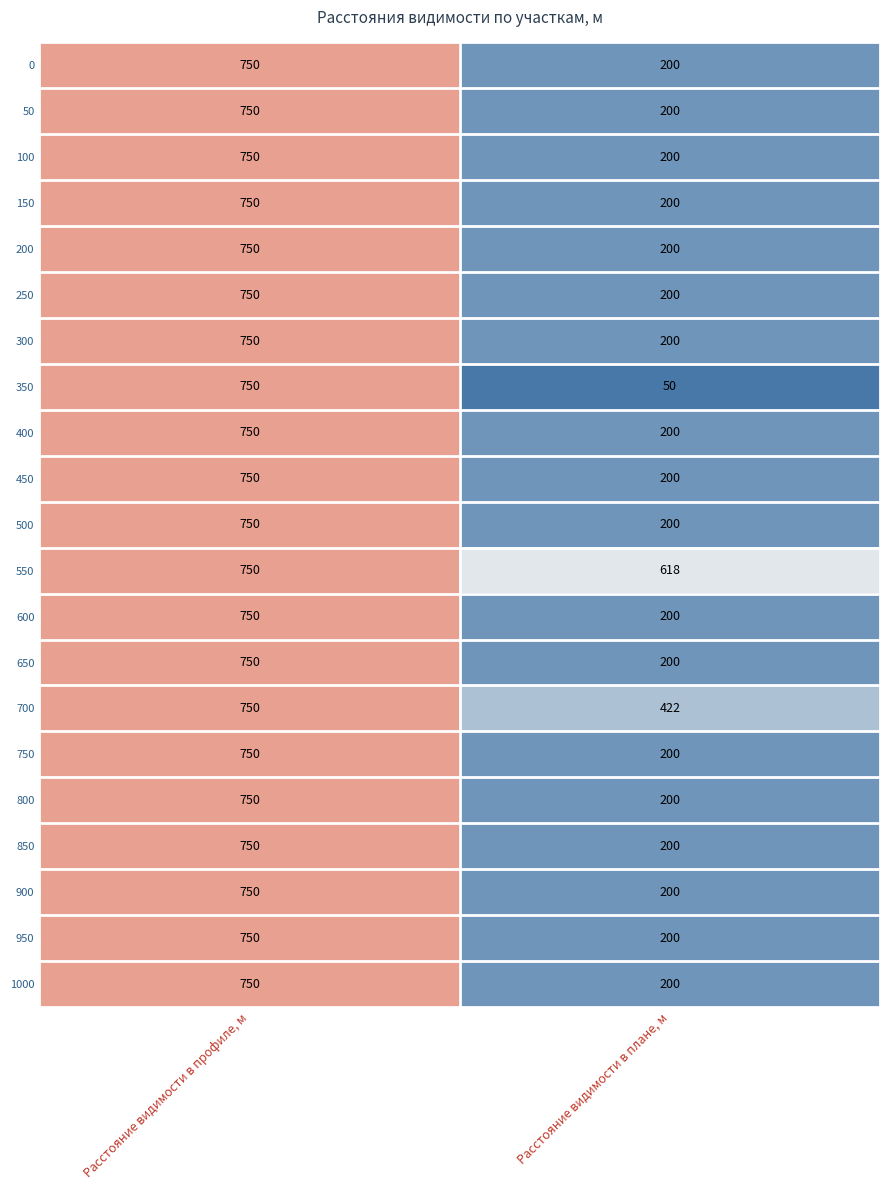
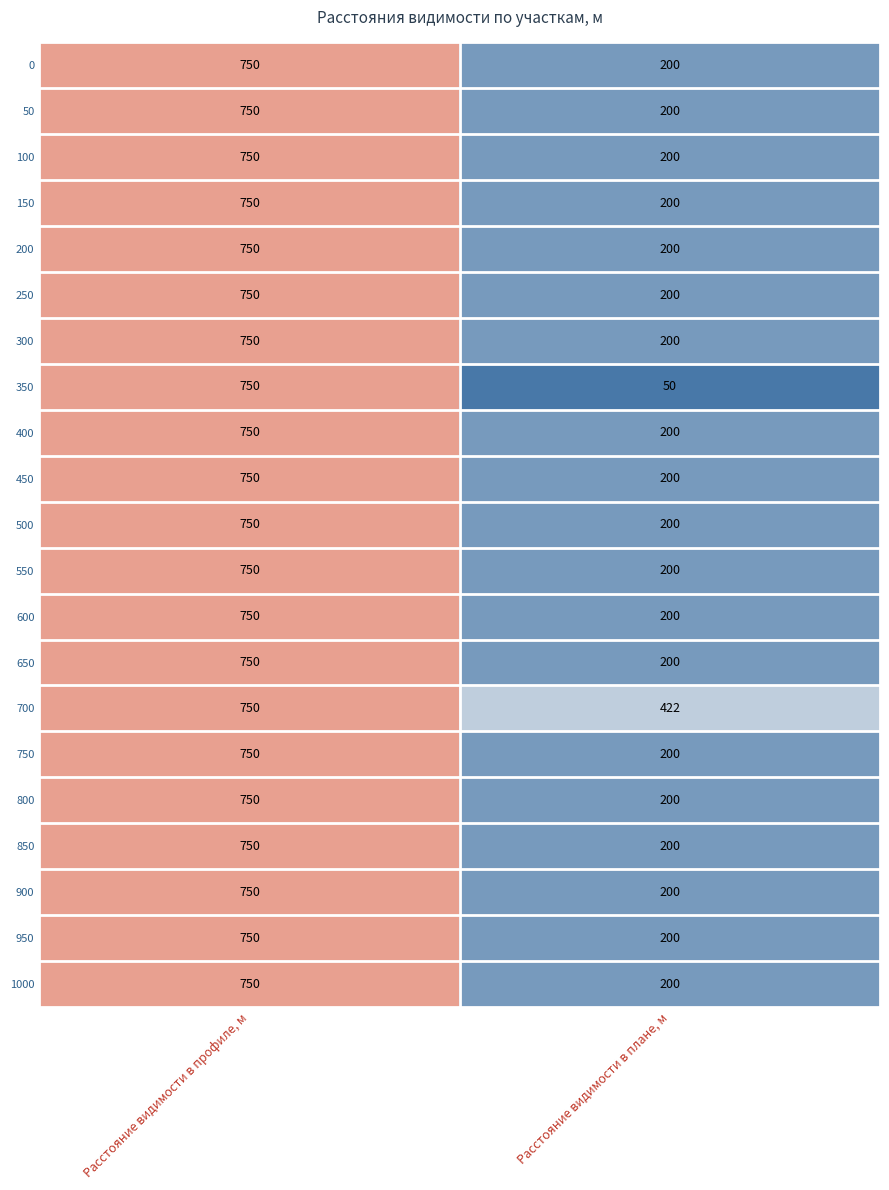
550, Расстояние видимости в плане, м: 618 -> 200
